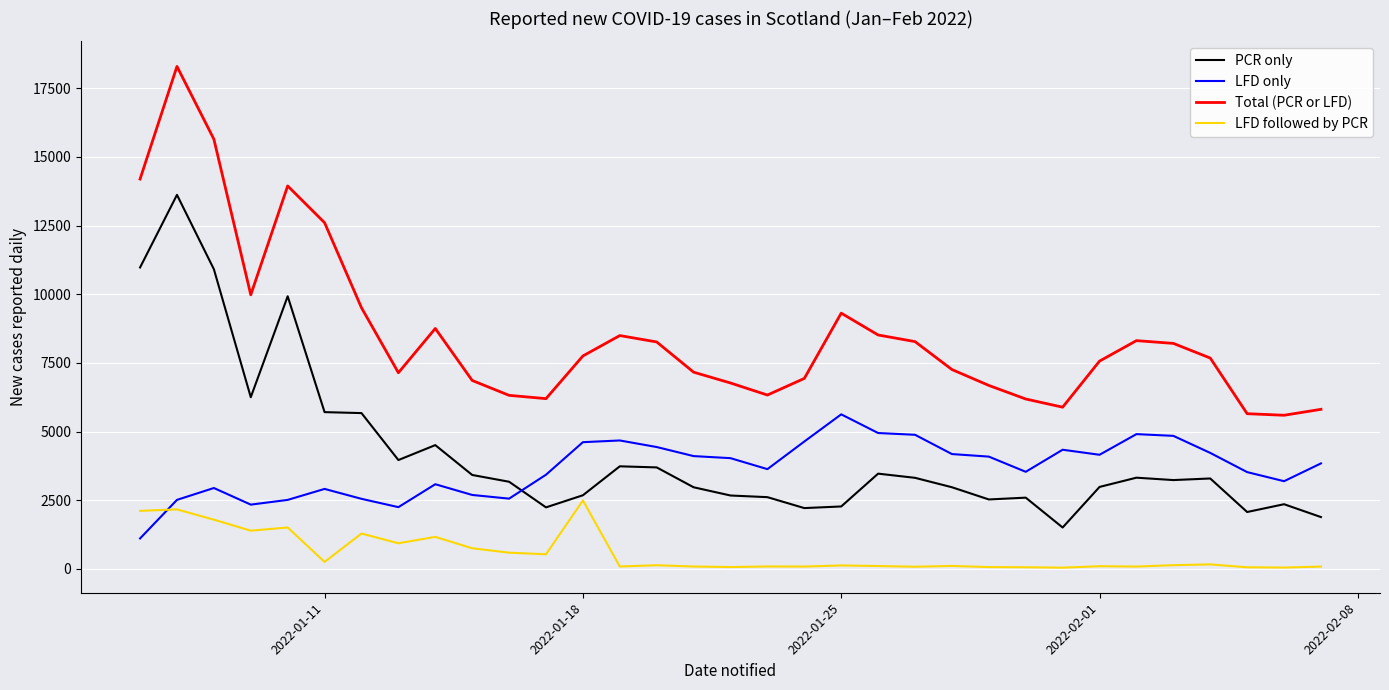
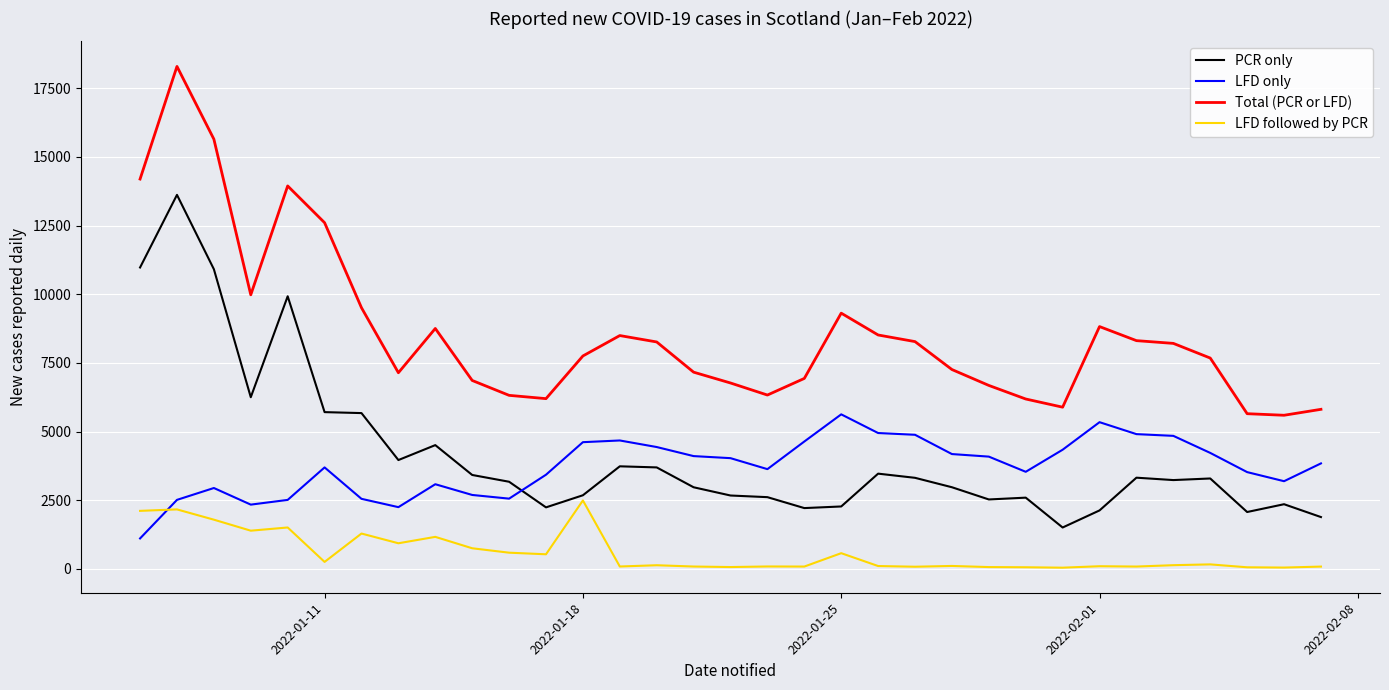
LFD only, 2022-01-11: 2900 -> 3700
LFD followed by PCR, 2022-01-25: 100 -> 600
PCR only, 2022-02-01: 3000 -> 2100
LFD only, 2022-02-01: 4200 -> 5300
Total (PCR or LFD), 2022-02-01: 7600 -> 8800
